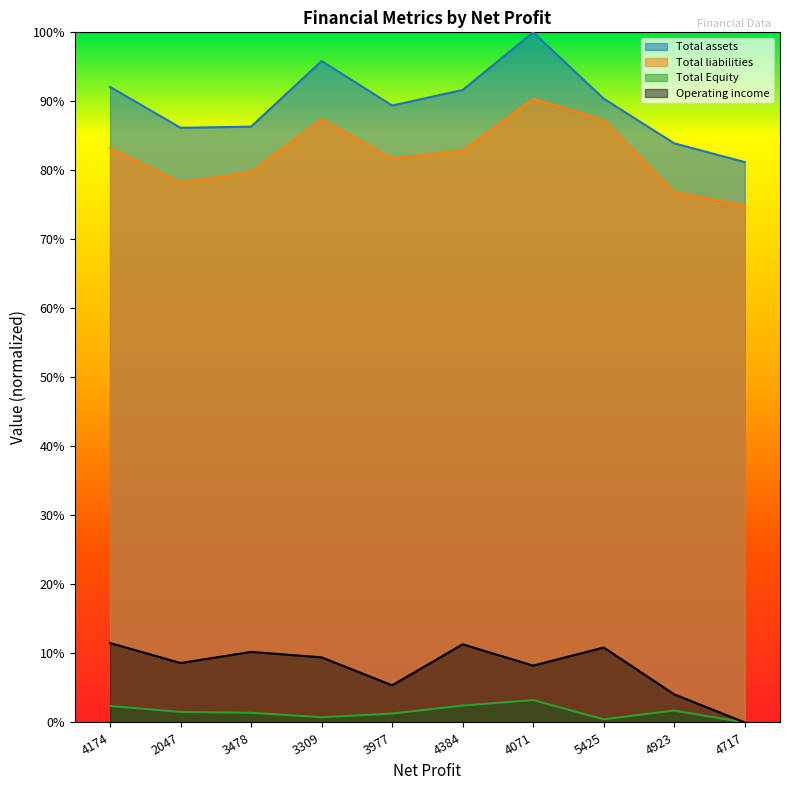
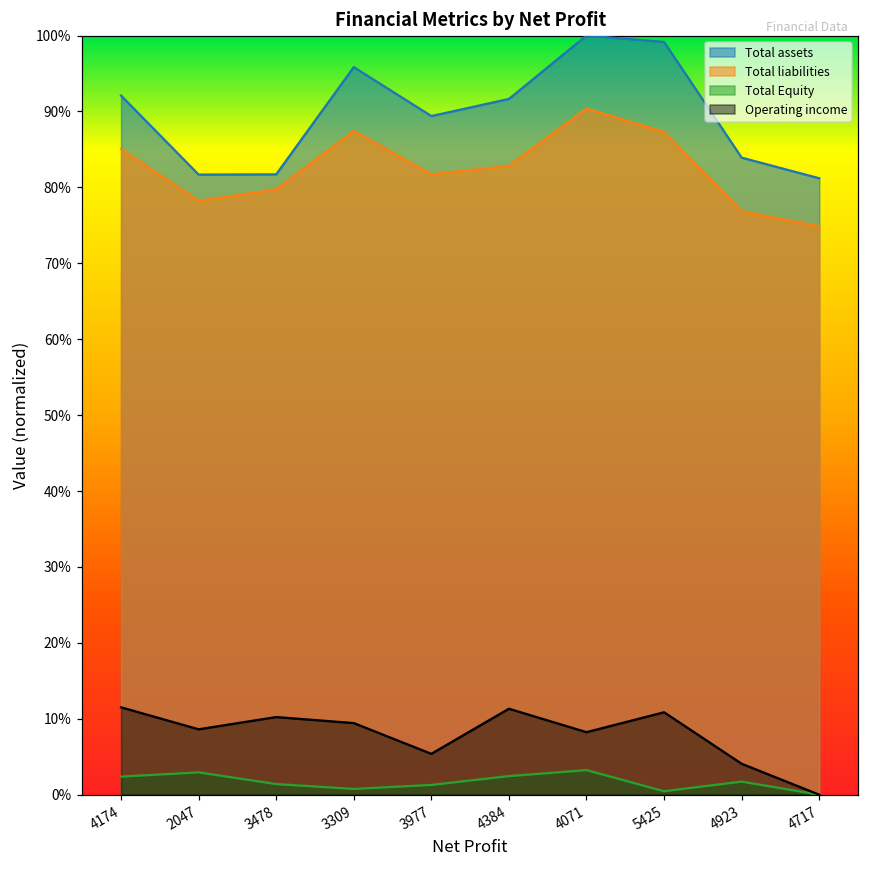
Total liabilities, 4174: 83% -> 85%
Total assets, 2047: 86% -> 82%
Total Equity, 2047: 2% -> 3%
Total assets, 3478: 86% -> 82%
Total assets, 5425: 90% -> 99%
